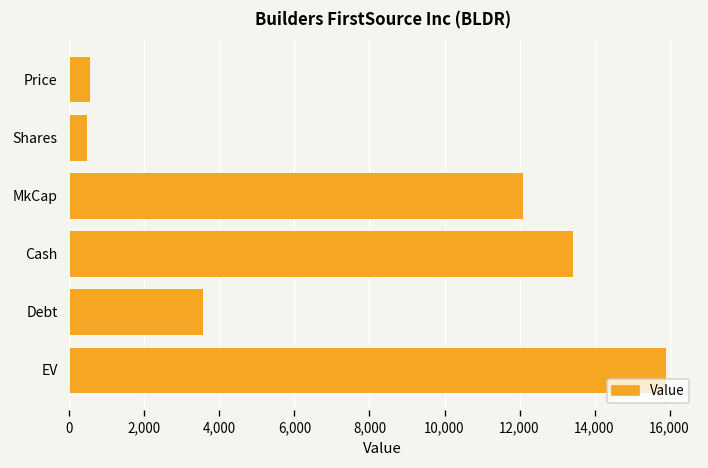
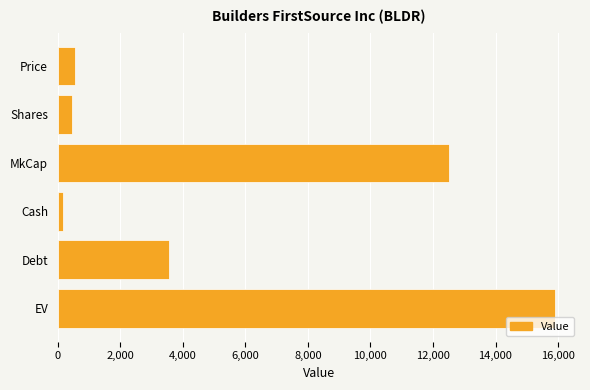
MkCap: 12,100 -> 12,500
Cash: 13,400 -> 200
